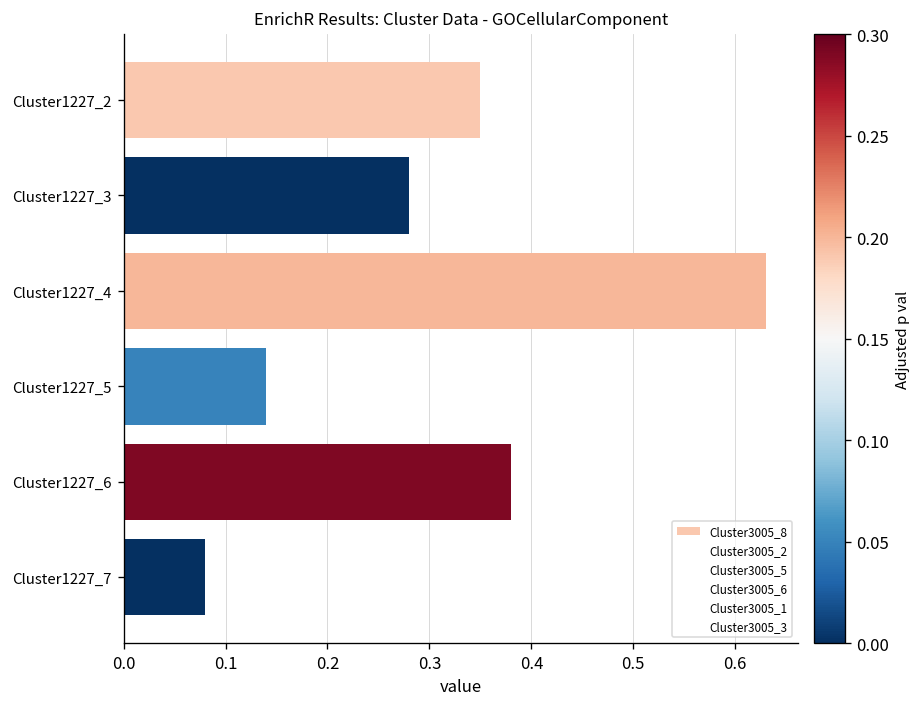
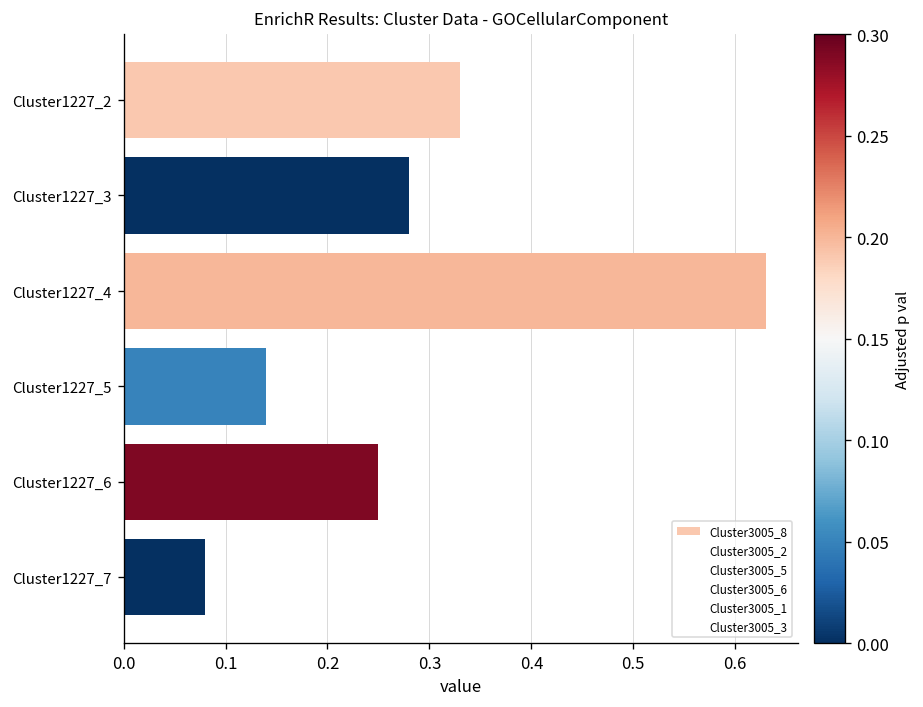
Cluster3005_8, Cluster1227_2: 0.35 -> 0.33
Cluster3005_8, Cluster1227_6: 0.38 -> 0.25
